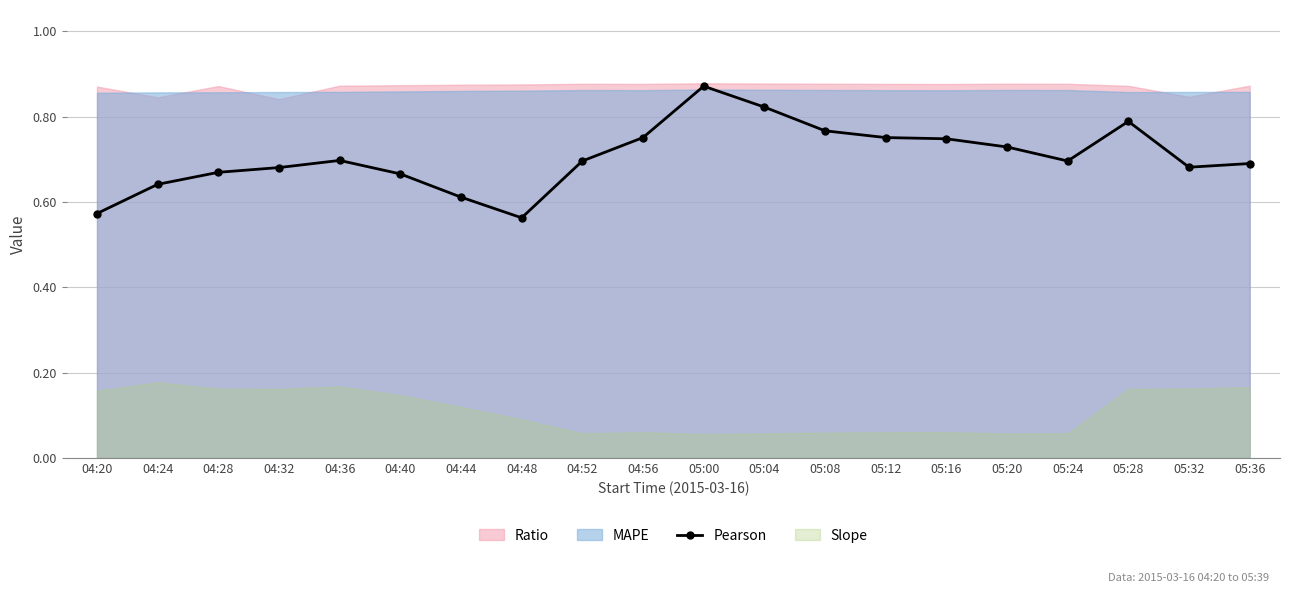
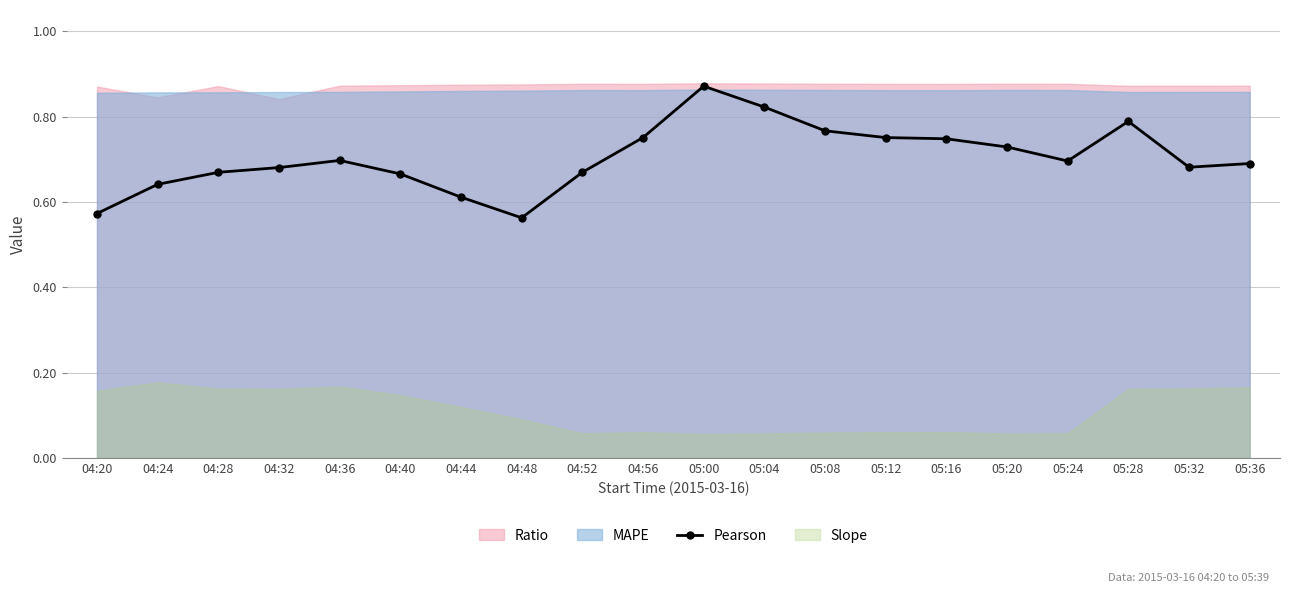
Pearson, 04:52: 0.70 -> 0.67
Ratio, 05:32: 0.85 -> 0.87
